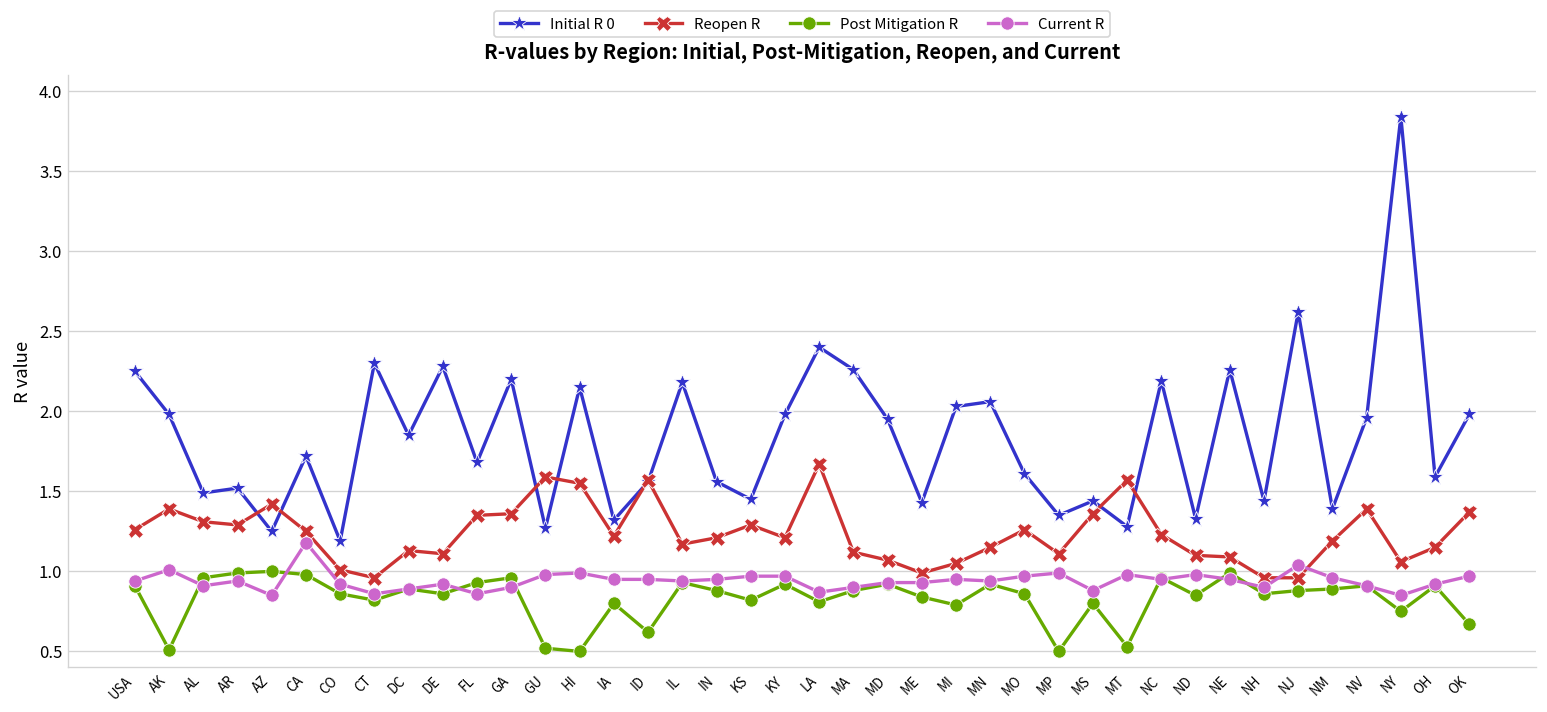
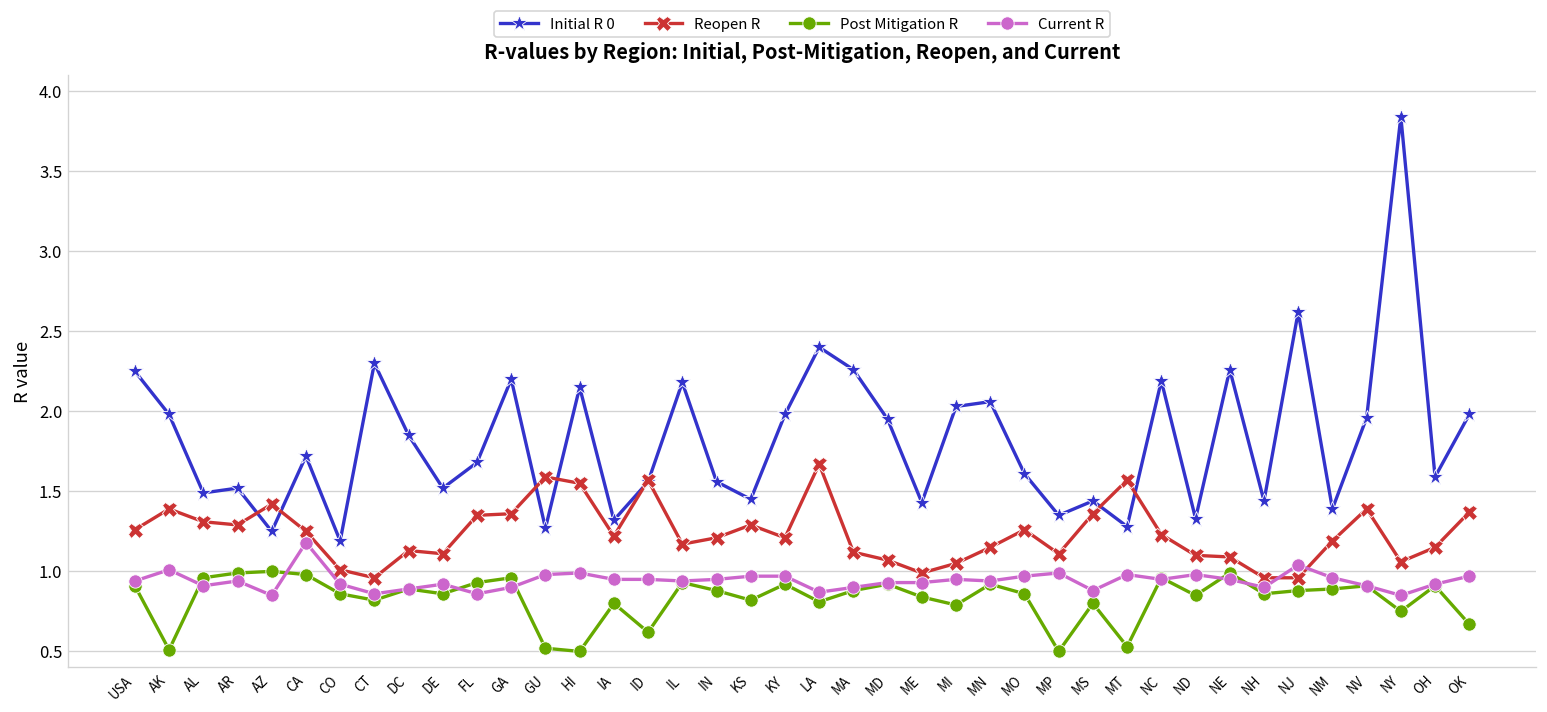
Initial R 0, DE: 2.28 -> 1.52
